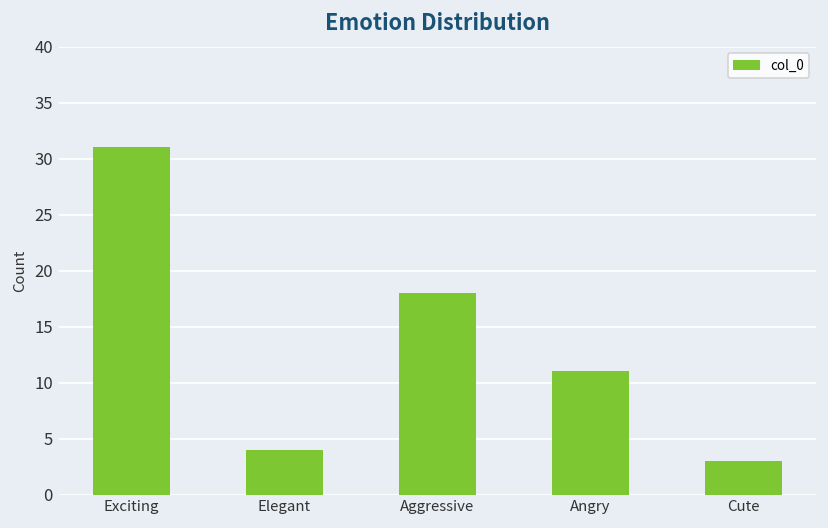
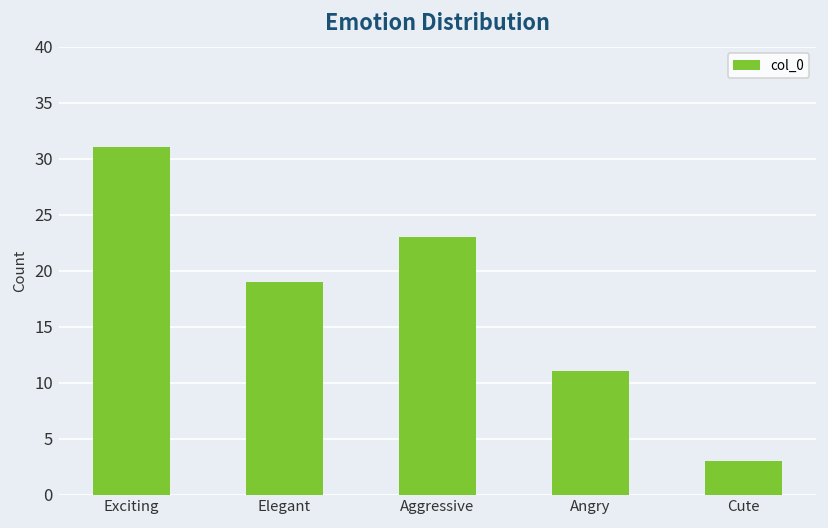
Elegant: 4 -> 19
Aggressive: 18 -> 23
